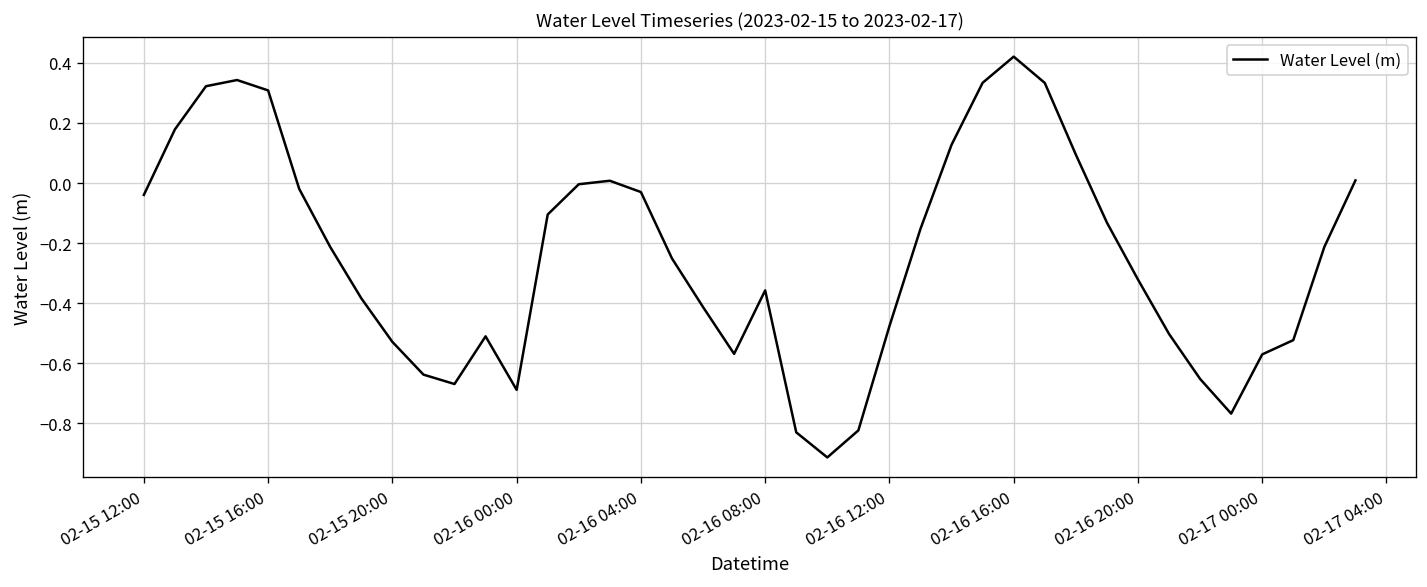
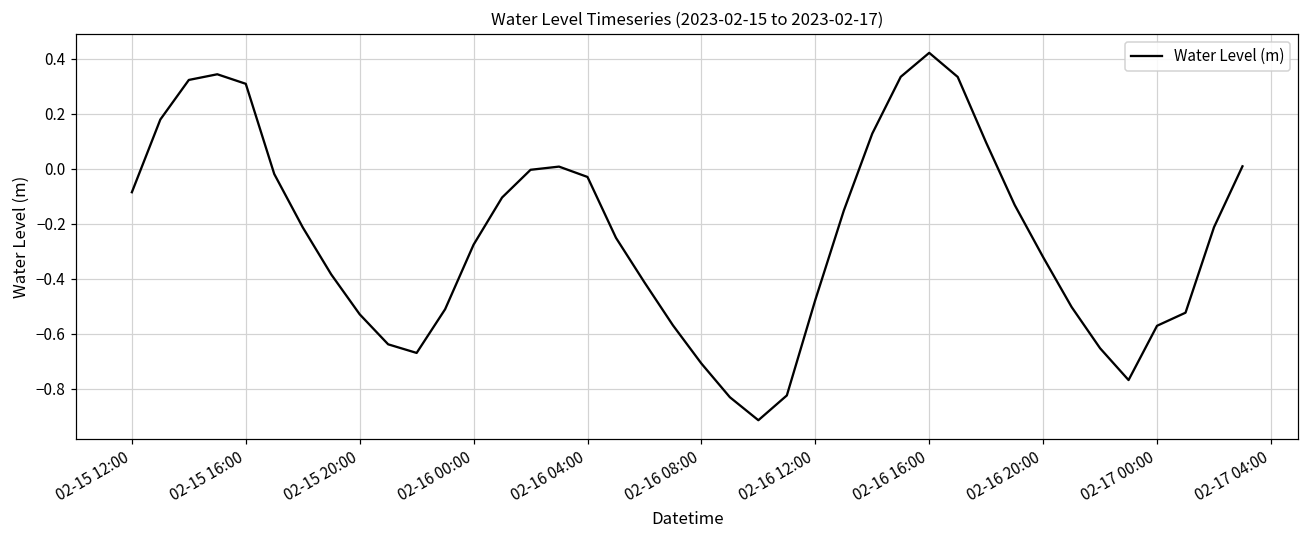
02-15 12:00: -0.04 -> -0.09
02-16 00:00: -0.69 -> -0.28
02-16 08:00: -0.36 -> -0.71
